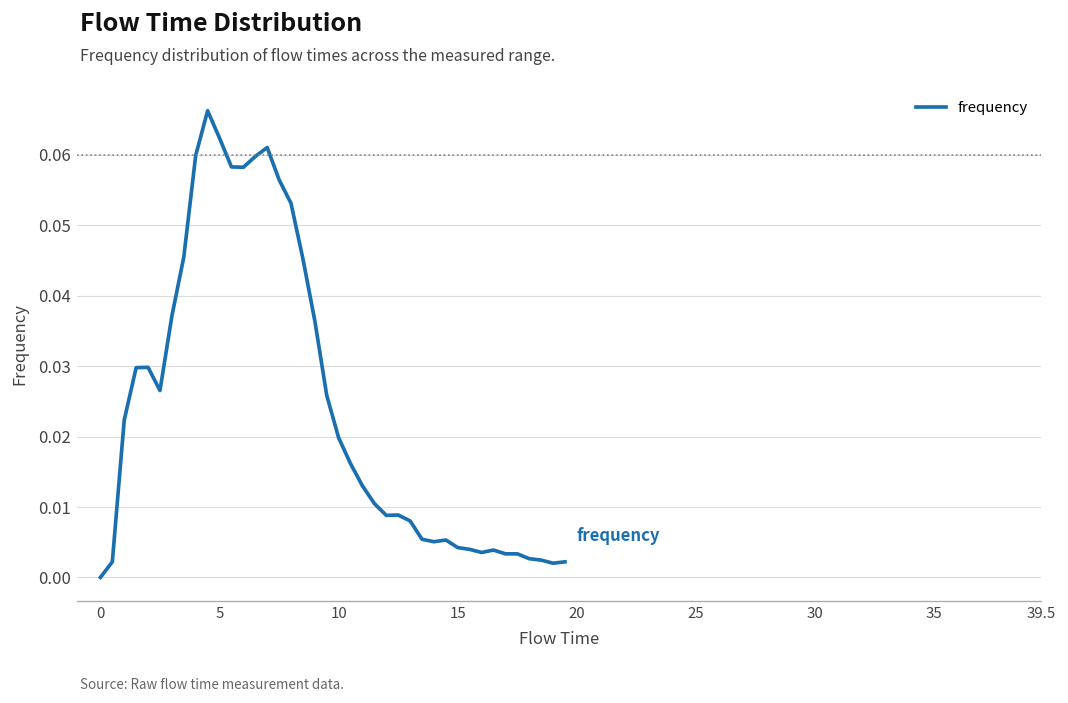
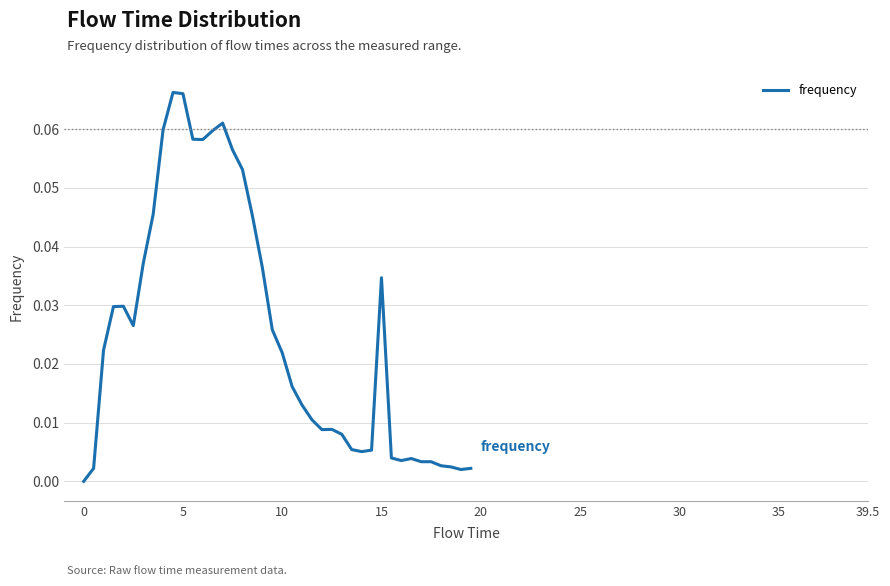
5: 0.062 -> 0.066
10: 0.020 -> 0.022
15: 0.004 -> 0.035
